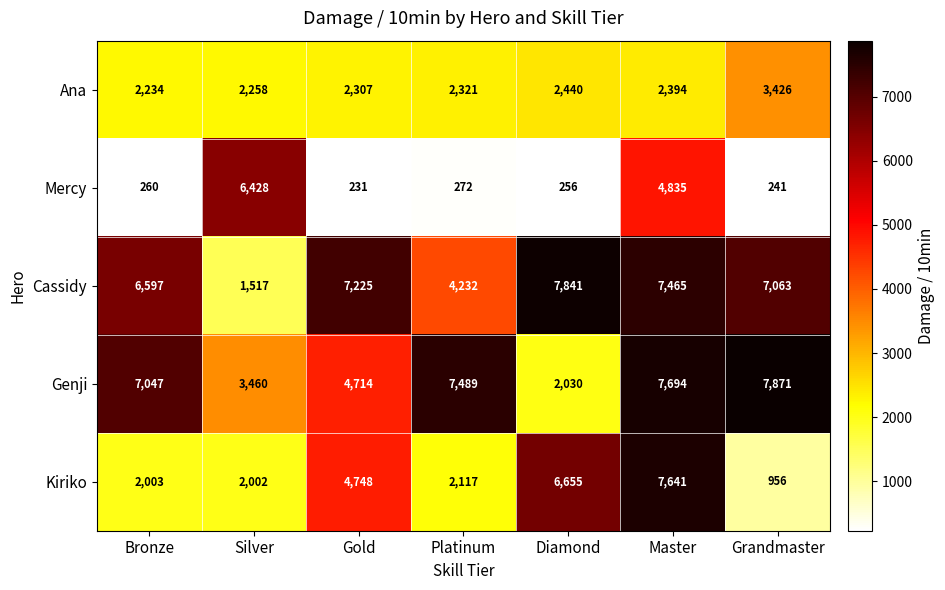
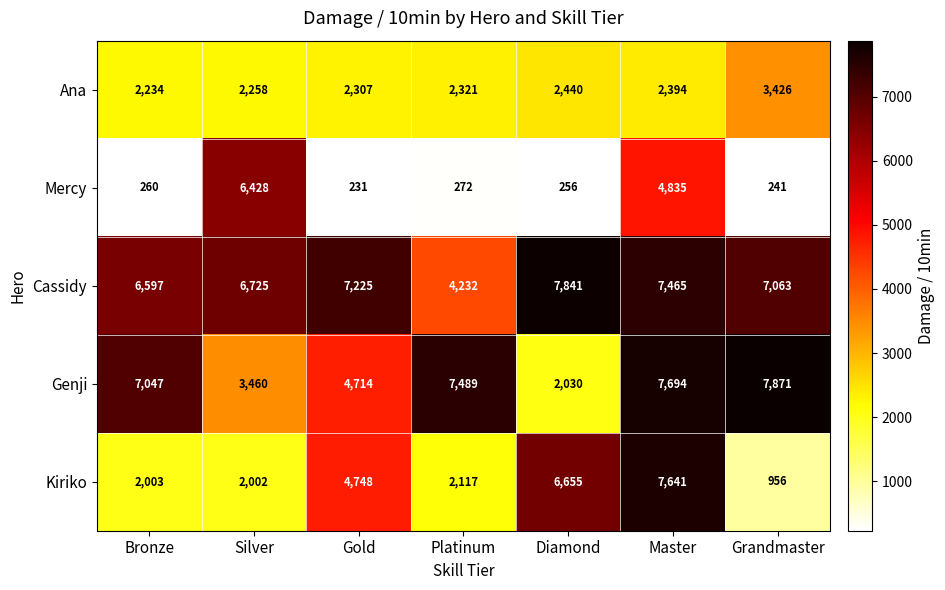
Cassidy, Silver: 1,517 -> 6,725
